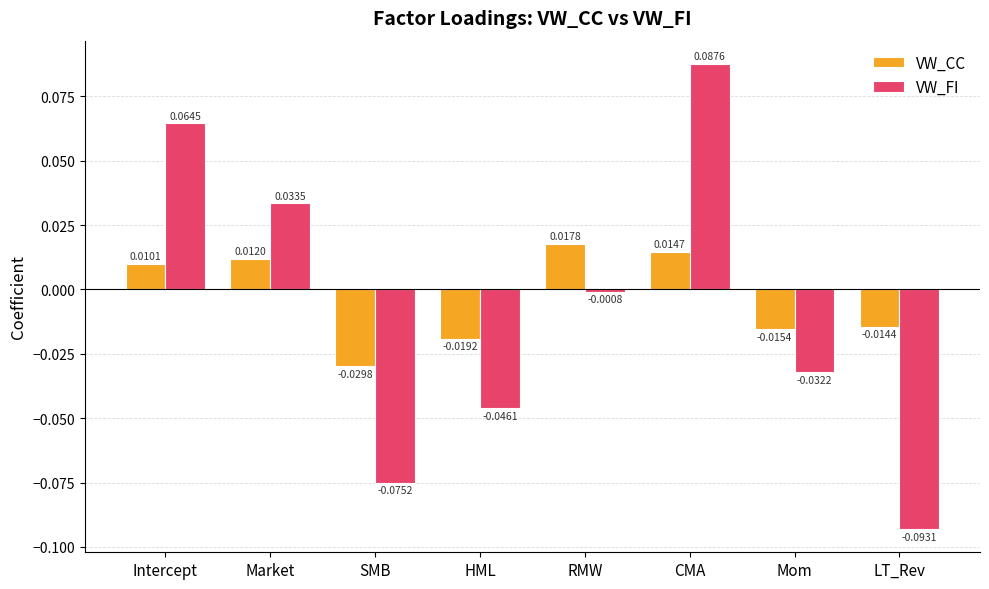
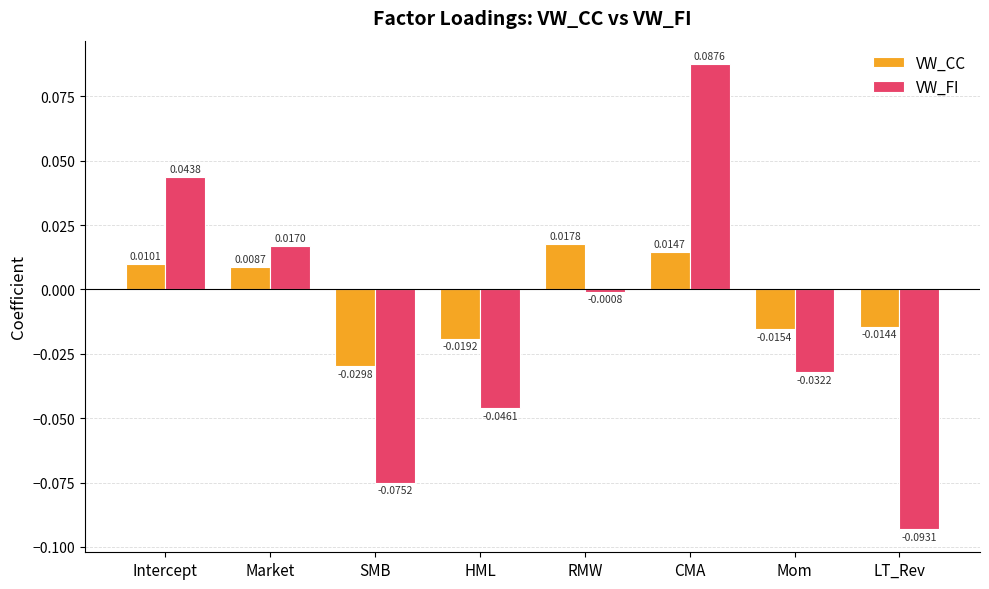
VW_FI, Intercept: 0.0645 -> 0.0438
VW_CC, Market: 0.0120 -> 0.0087
VW_FI, Market: 0.0335 -> 0.0170
